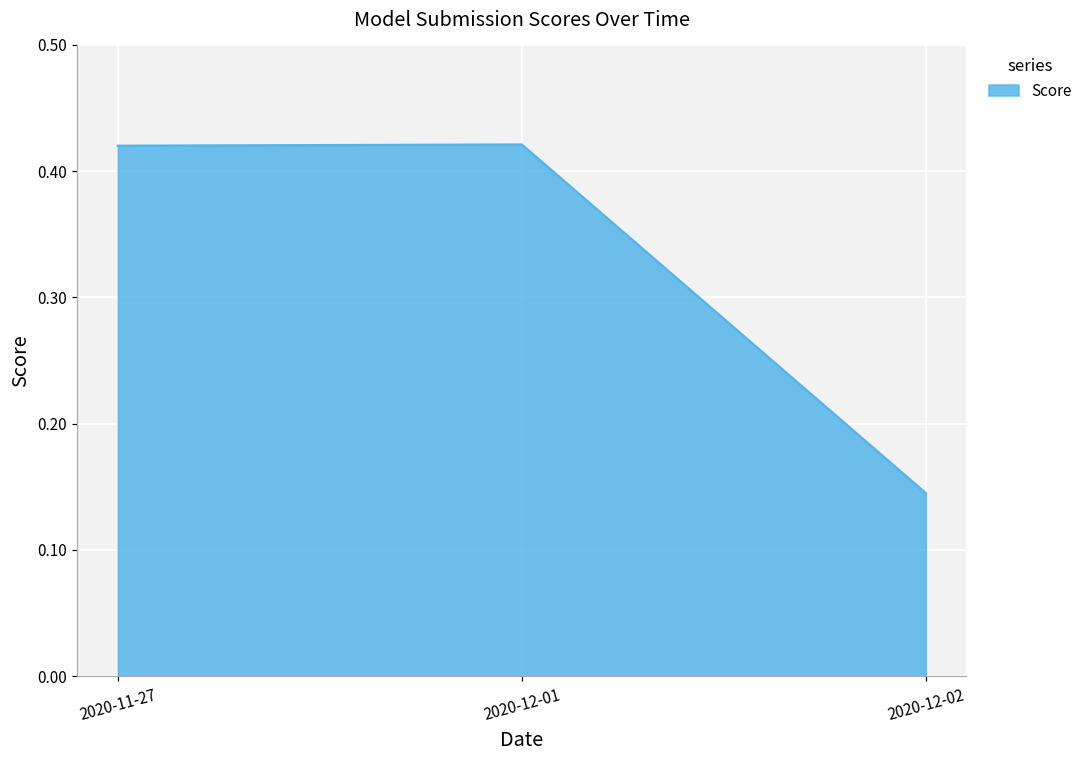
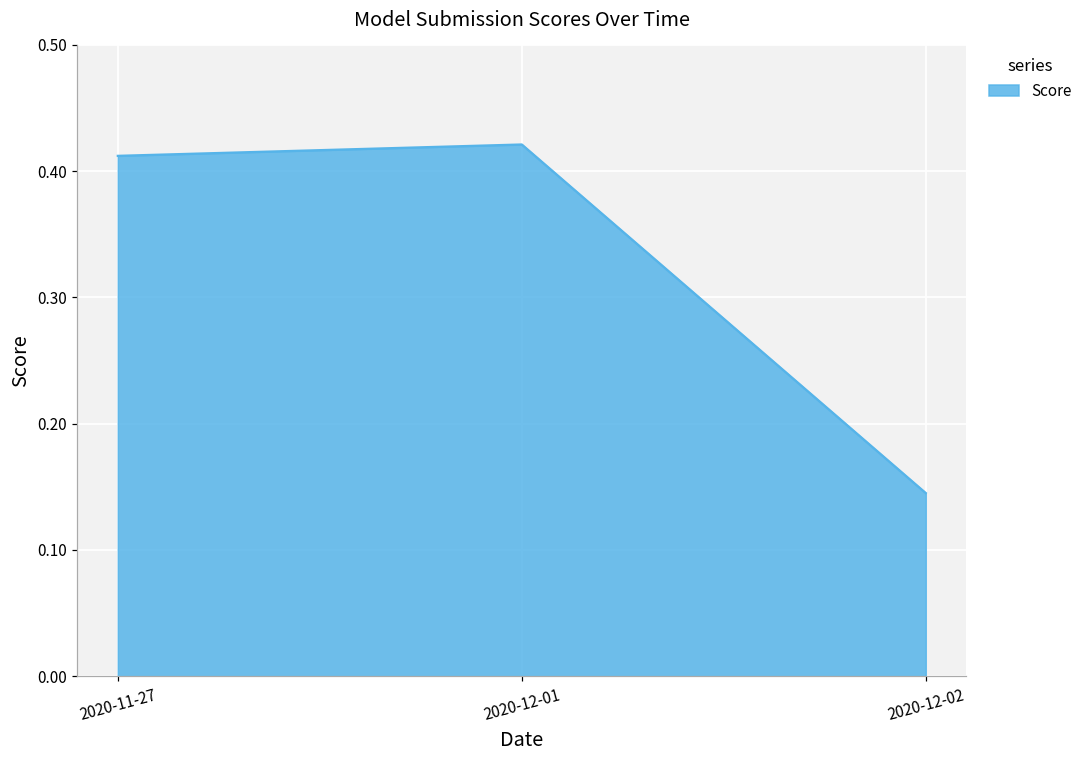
2020-11-27: 0.420 -> 0.412
